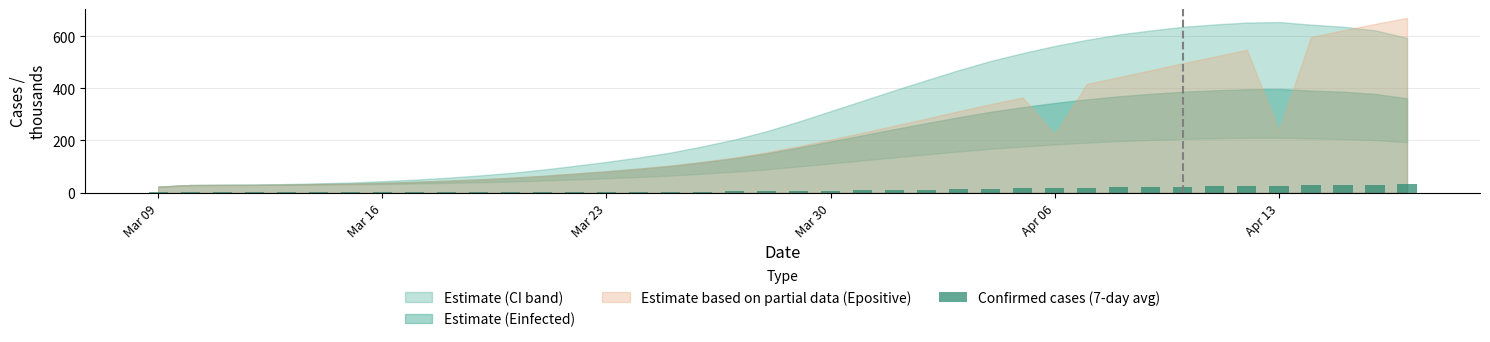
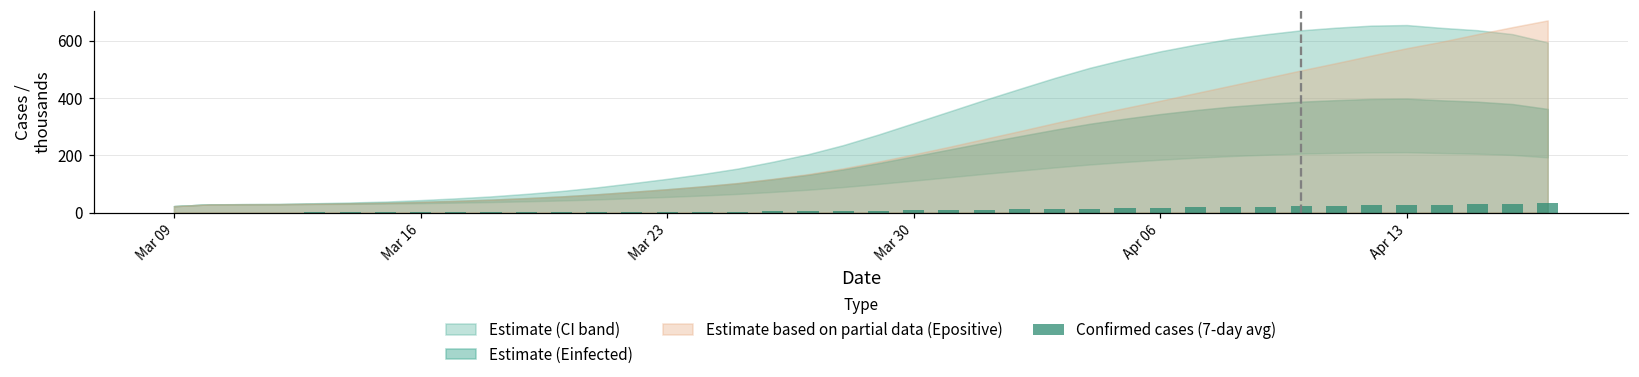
Estimate based on partial data (Epositive), Apr 06: 220 -> 390
Estimate based on partial data (Epositive), Apr 13: 240 -> 570
